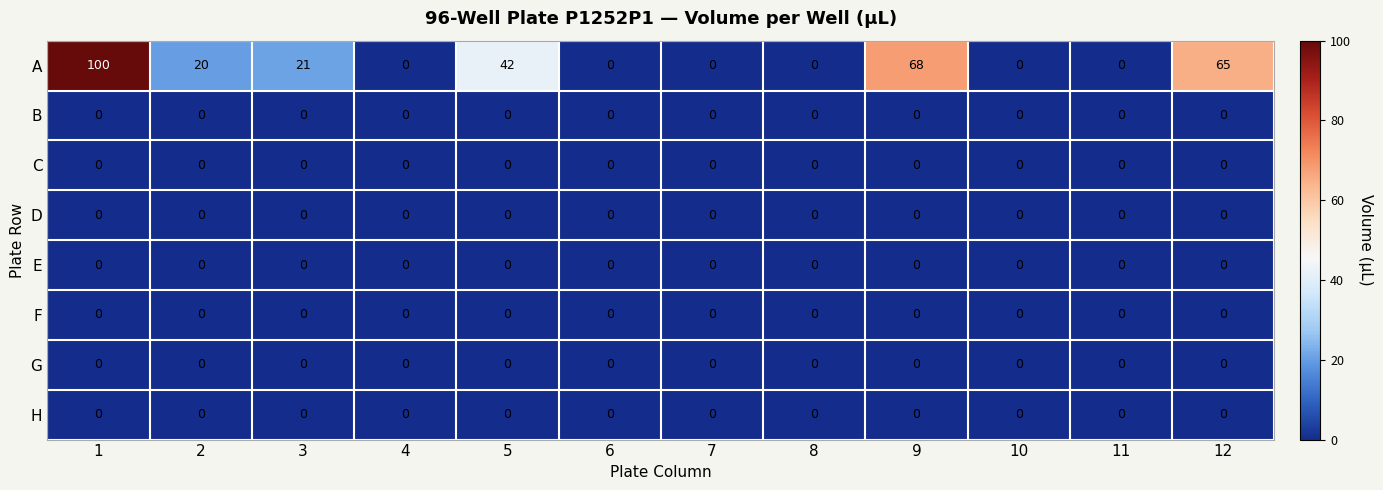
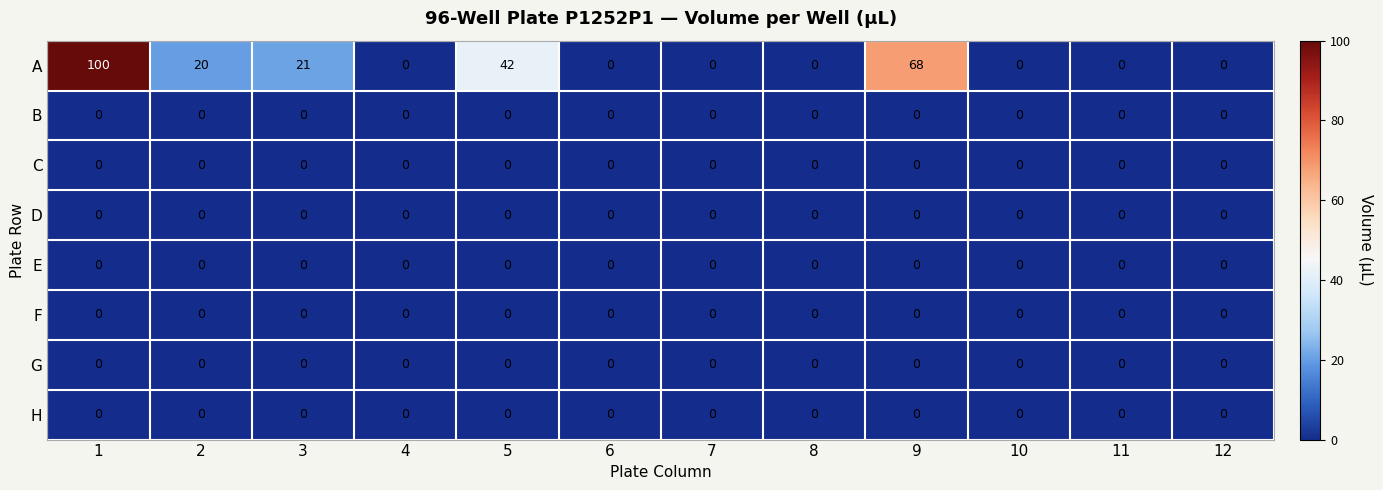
A, 12: 65 -> 0
